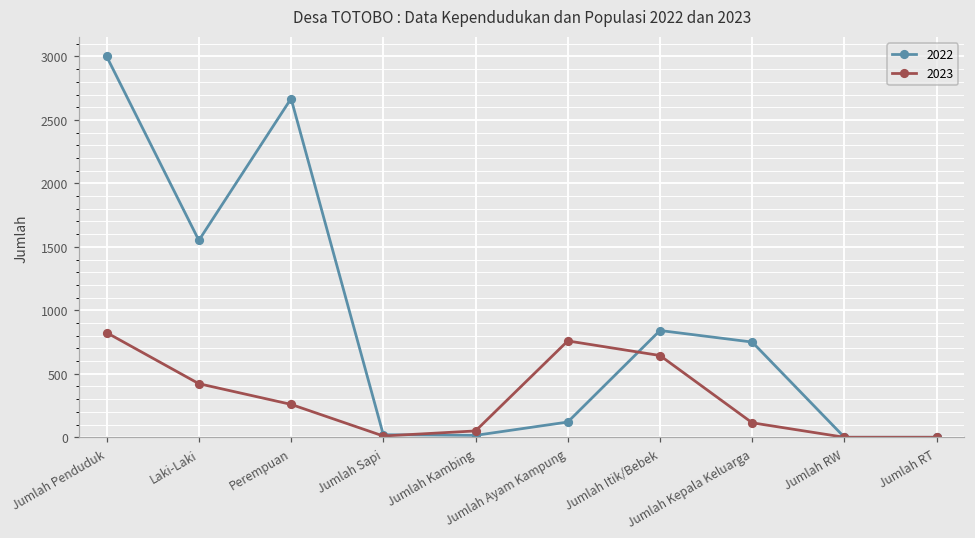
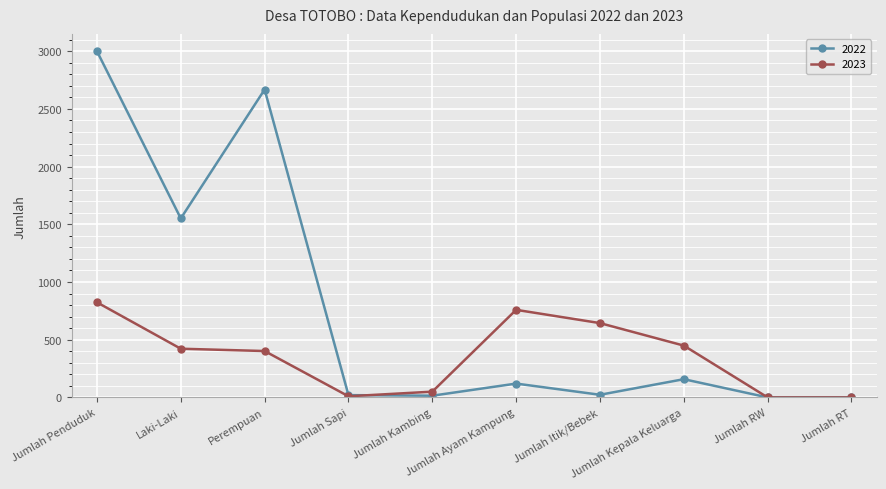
2023, Perempuan: 260 -> 400
2022, Jumlah Itik/Bebek: 840 -> 20
2022, Jumlah Kepala Keluarga: 750 -> 160
2023, Jumlah Kepala Keluarga: 110 -> 450
